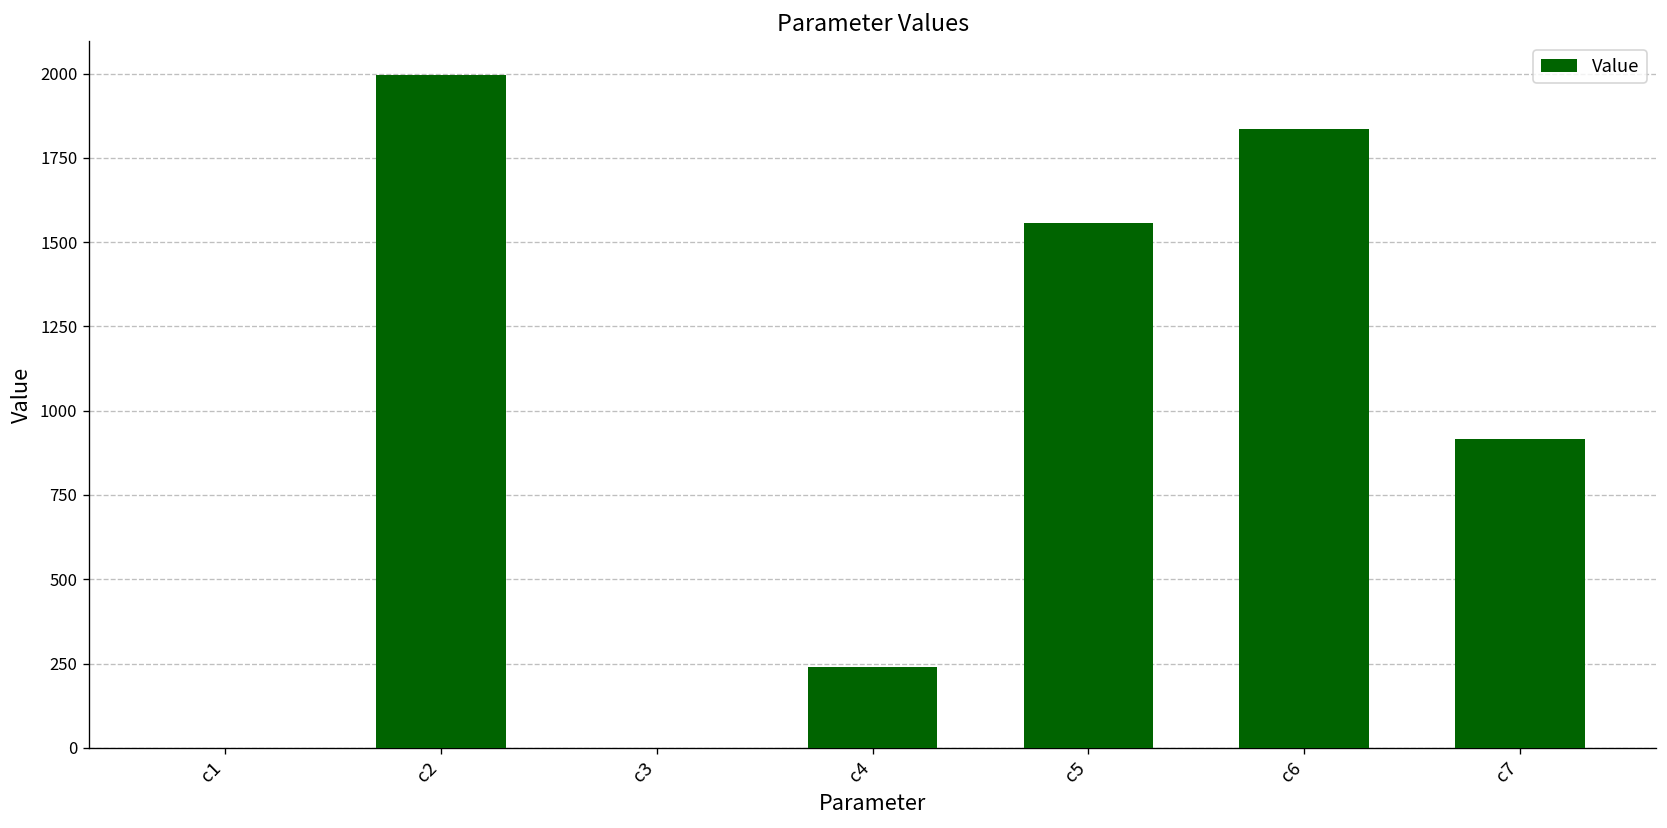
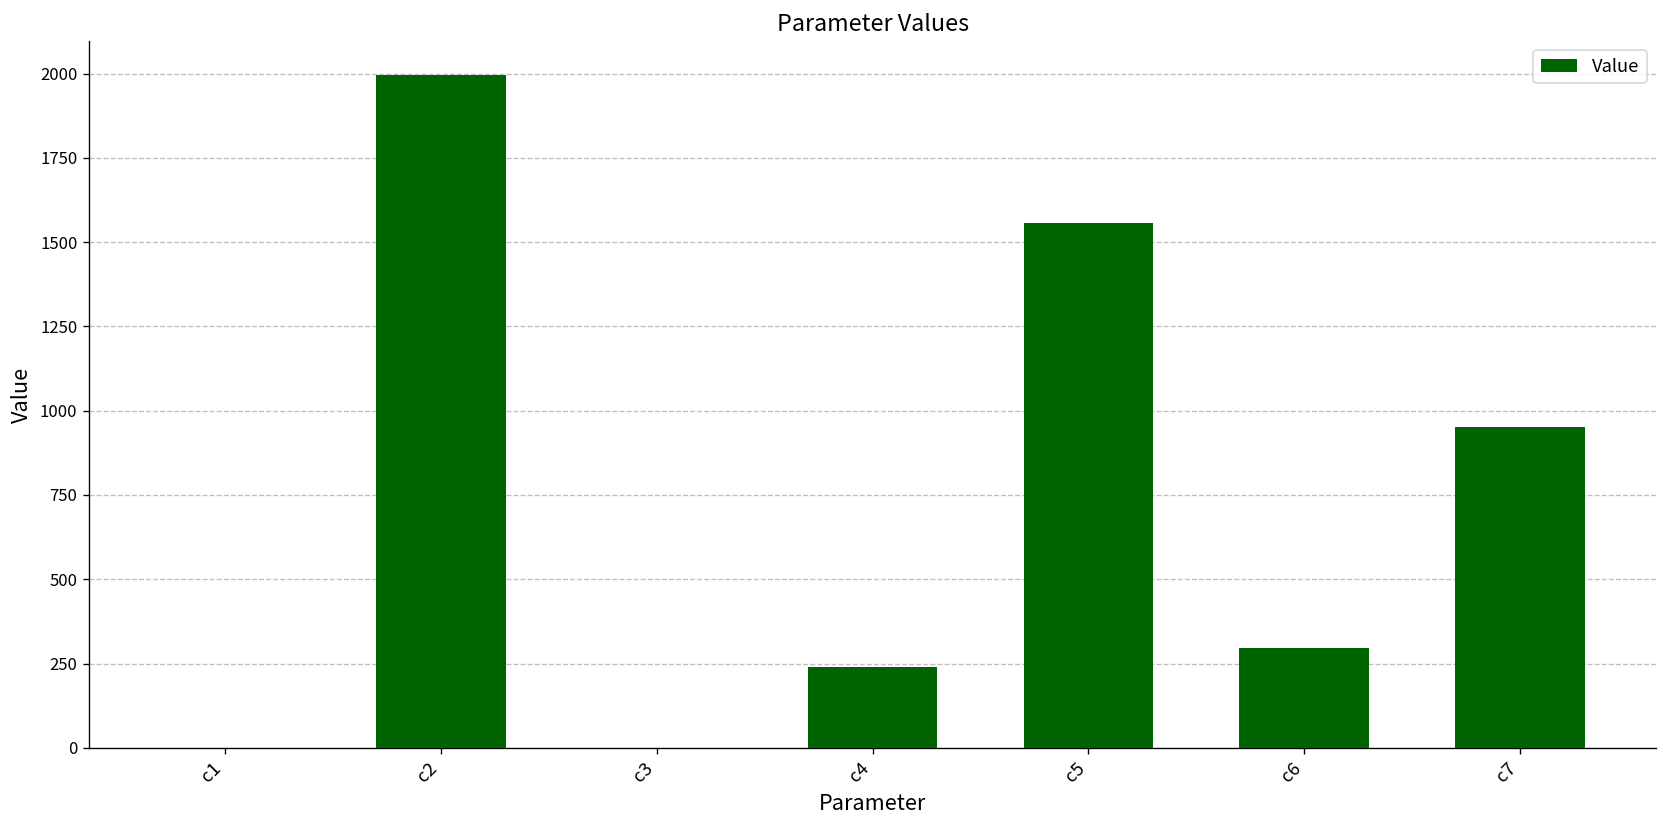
c6: 1840 -> 300
c7: 910 -> 950
